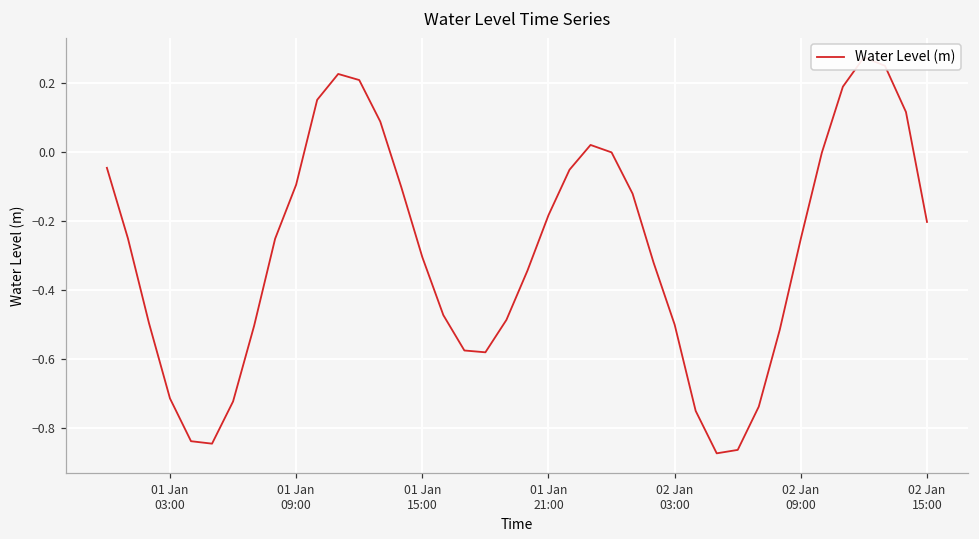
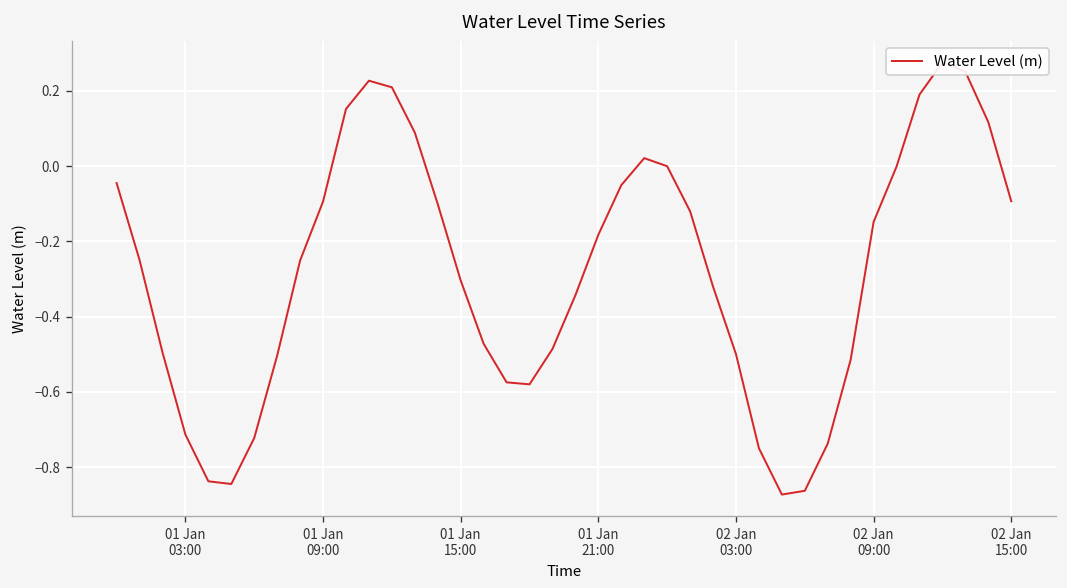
02 Jan 09:00: -0.25 -> -0.15
02 Jan 15:00: -0.20 -> -0.09
